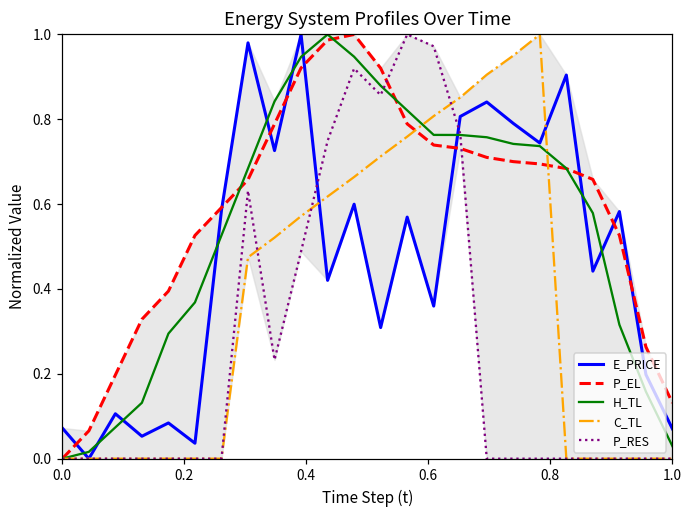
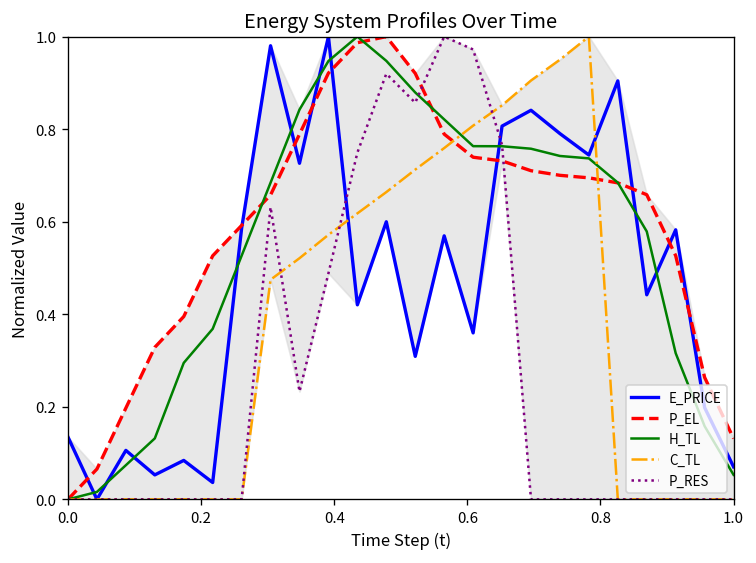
E_PRICE, 0.0: 0.07 -> 0.13
H_TL, 1.0: 0.03 -> 0.05
